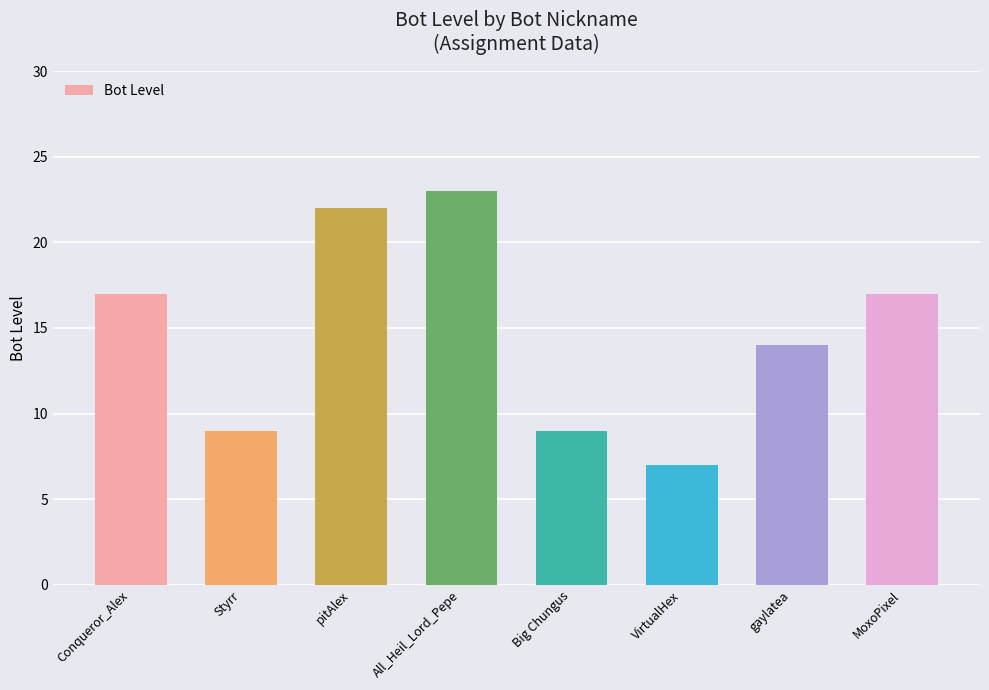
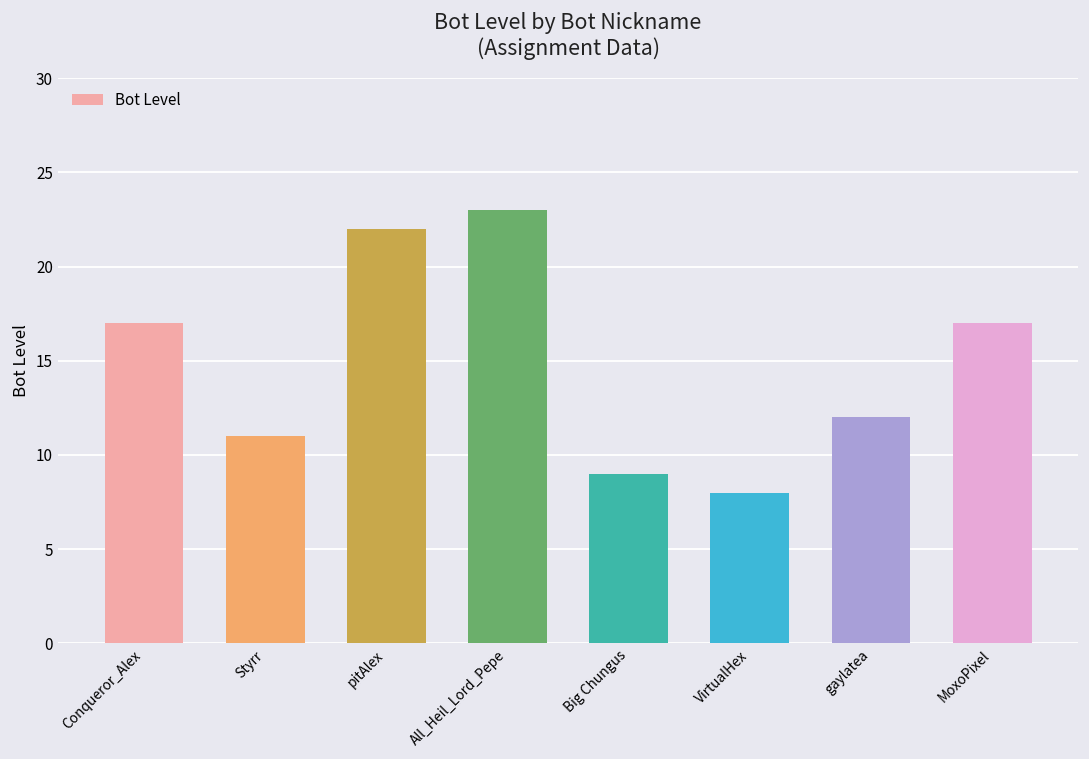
Styrr: 9 -> 11
VirtualHex: 7 -> 8
gaylatea: 14 -> 12
